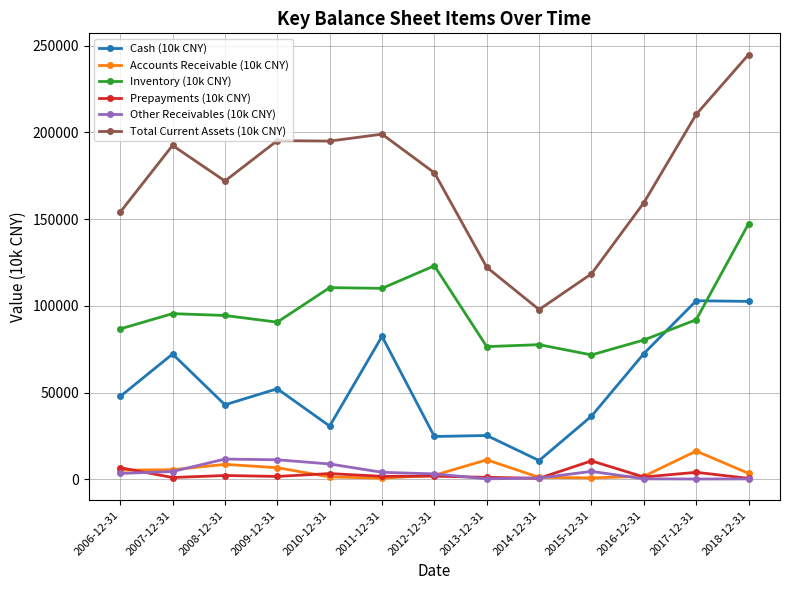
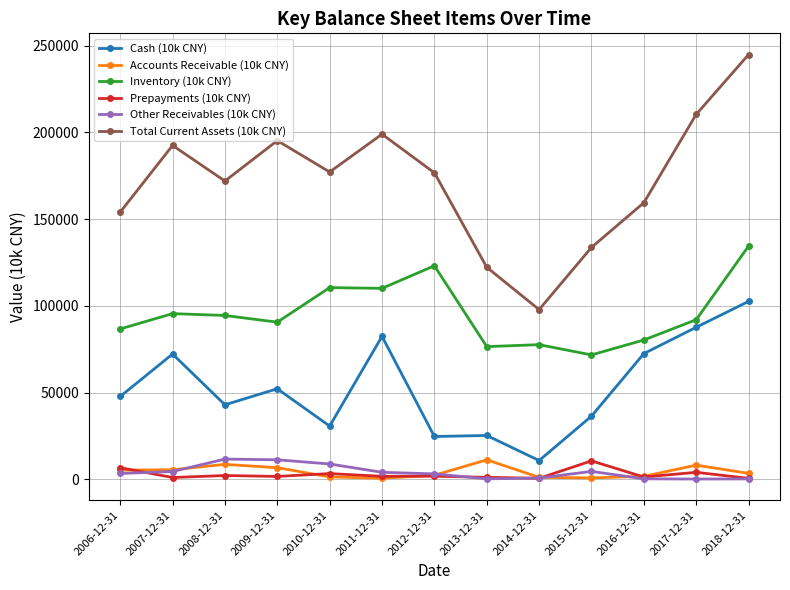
Total Current Assets (10k CNY), 2010-12-31: 195000 -> 177000
Total Current Assets (10k CNY), 2015-12-31: 118000 -> 134000
Cash (10k CNY), 2017-12-31: 103000 -> 88000
Accounts Receivable (10k CNY), 2017-12-31: 16000 -> 8000
Inventory (10k CNY), 2018-12-31: 147000 -> 134000
